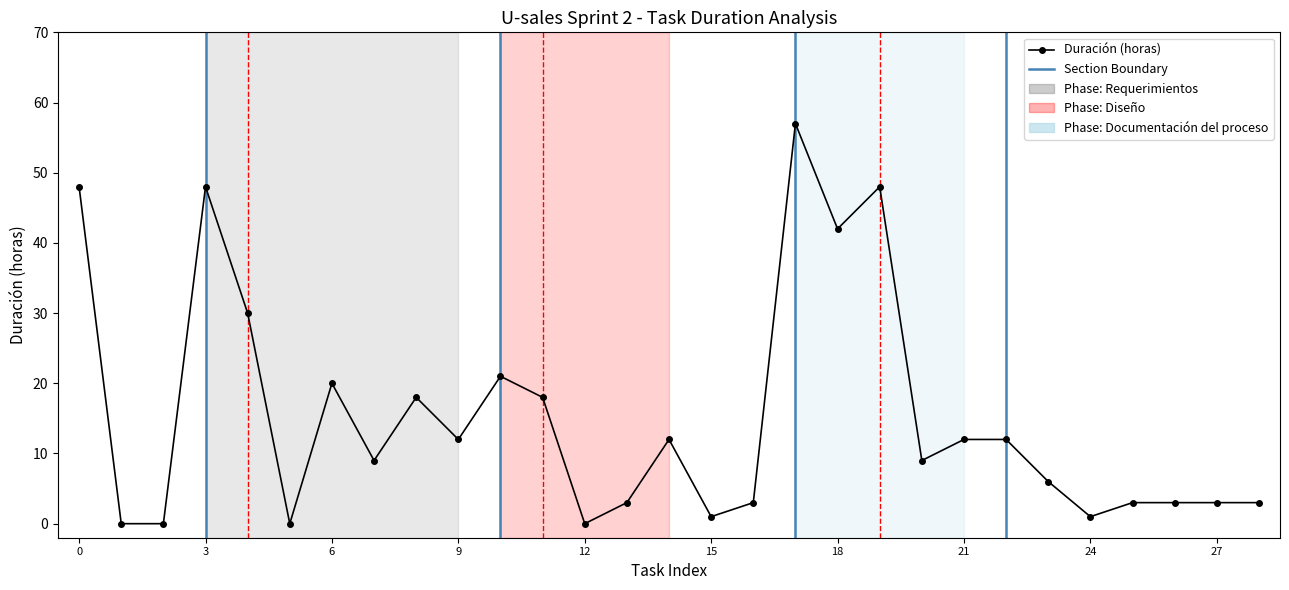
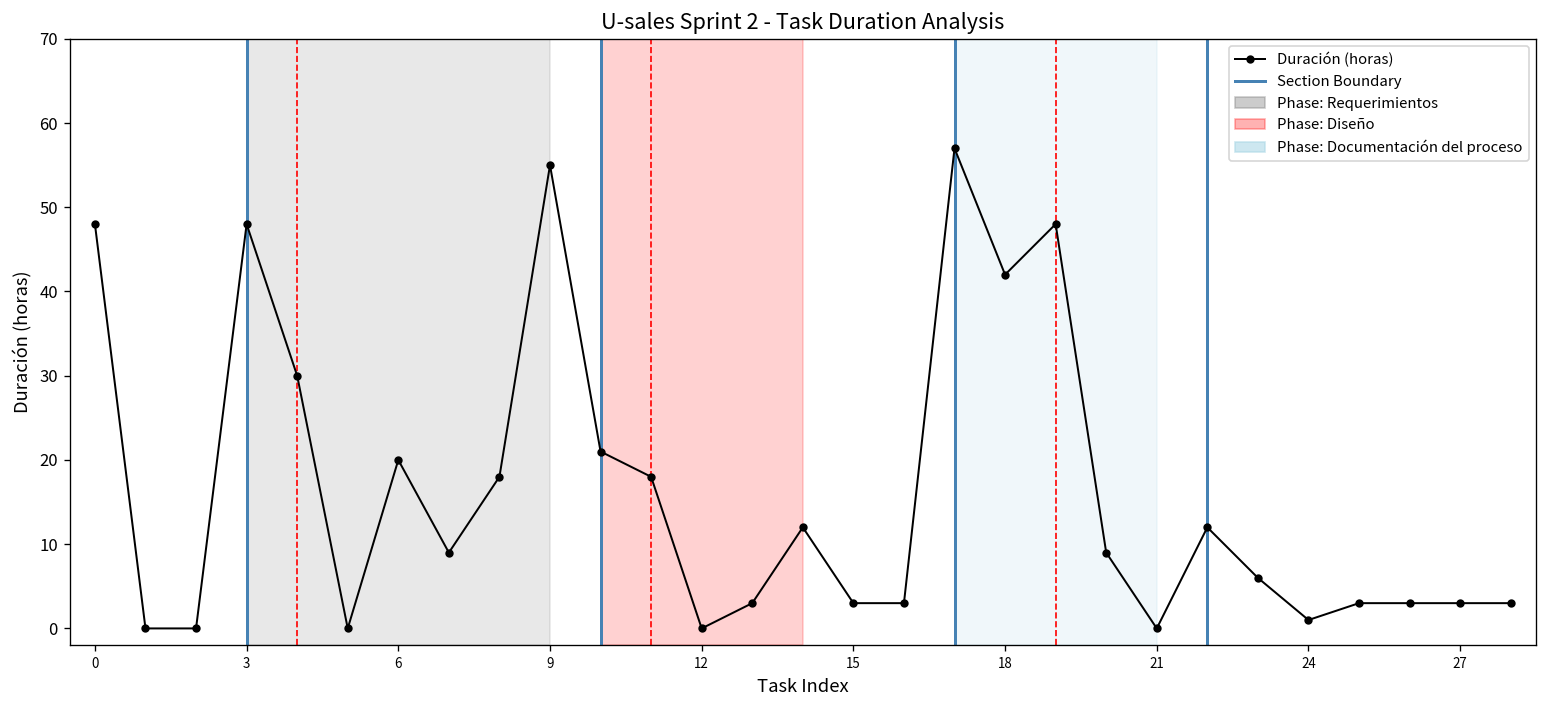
9: 12 -> 55
15: 1 -> 3
21: 12 -> 0
